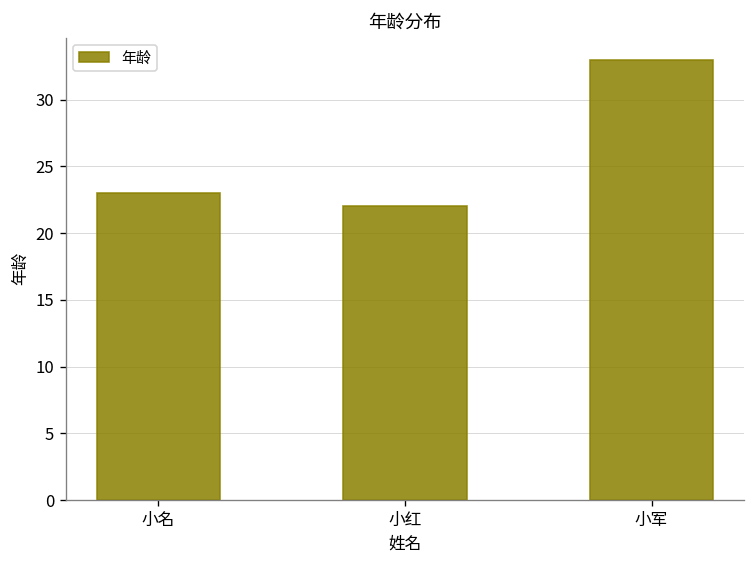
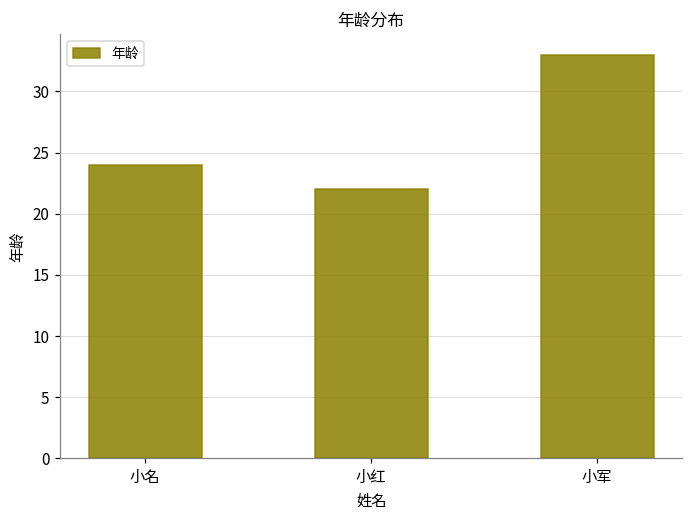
小名: 23 -> 24
